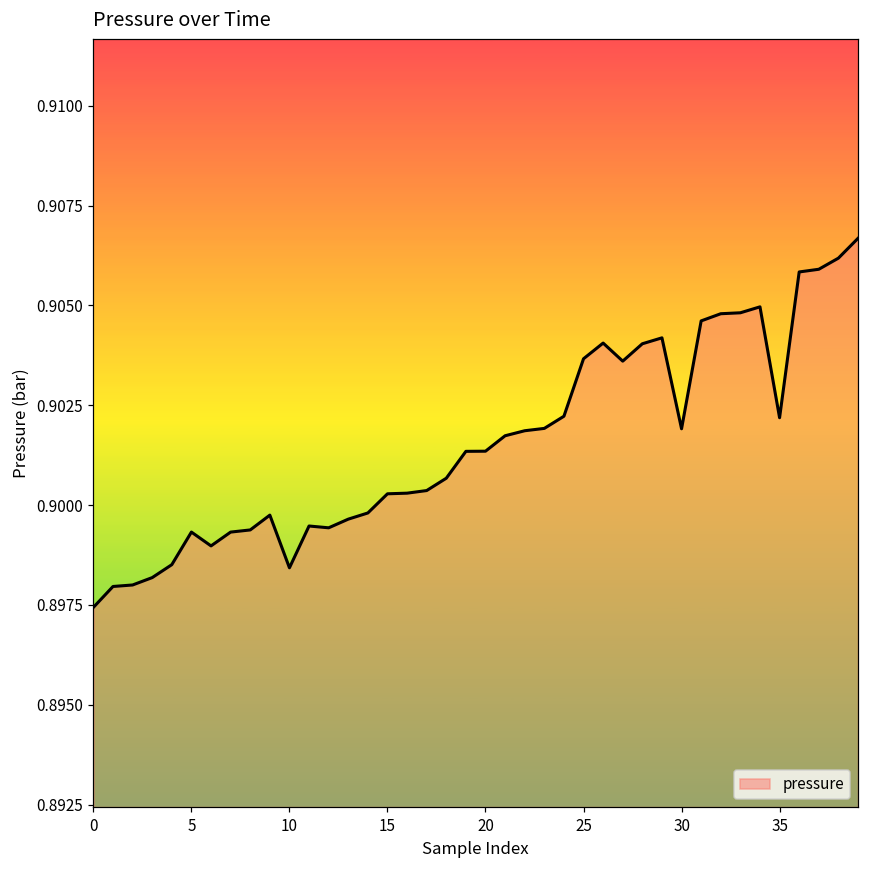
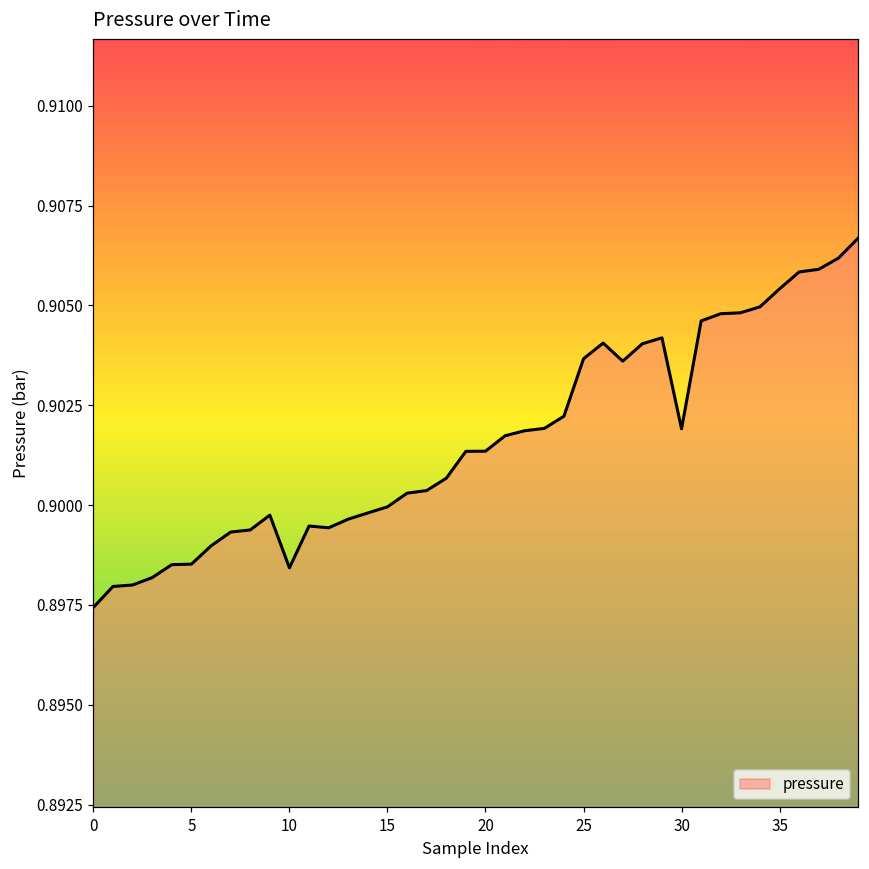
5: 0.8993 -> 0.8985
15: 0.9003 -> 0.9000
35: 0.9022 -> 0.9054
